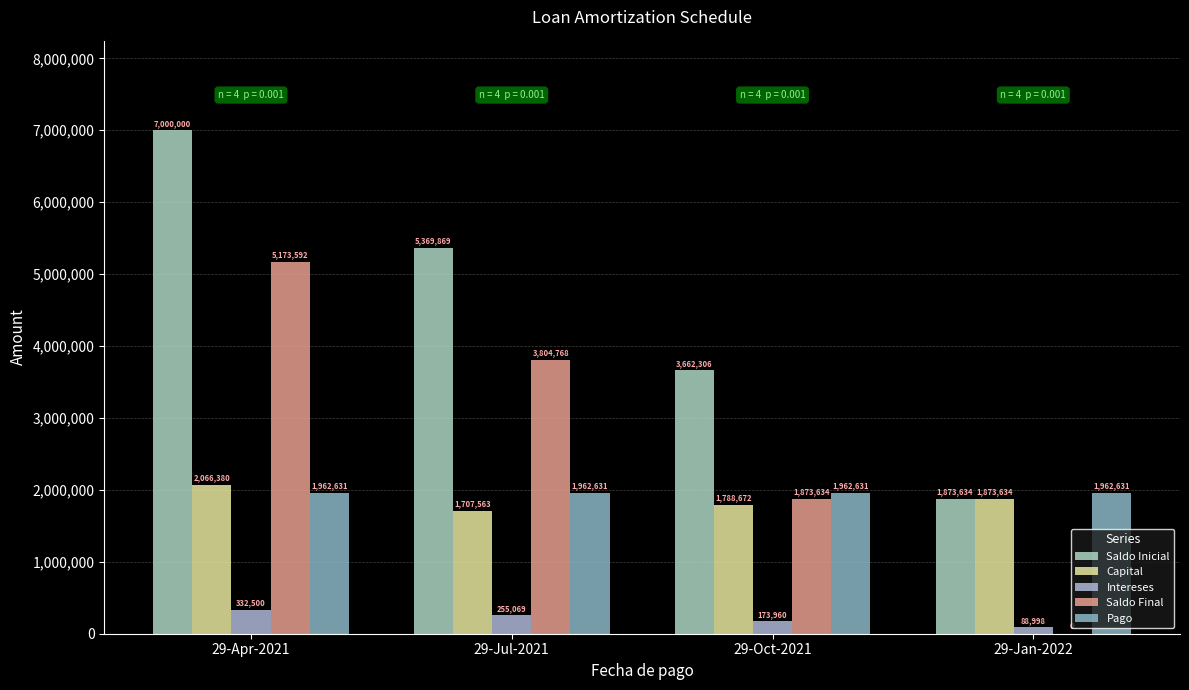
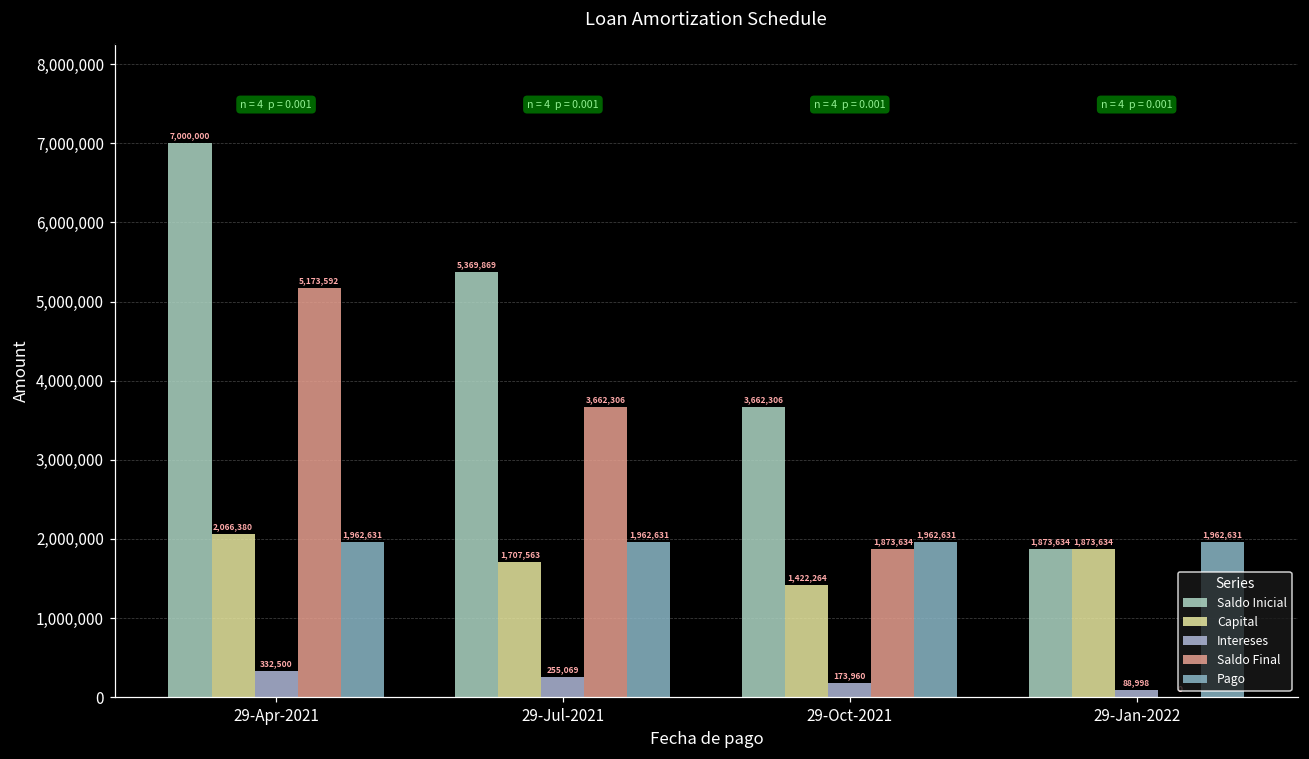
Saldo Final, 29-Jul-2021: 3,804,768 -> 3,662,306
Capital, 29-Oct-2021: 1,788,672 -> 1,422,264
